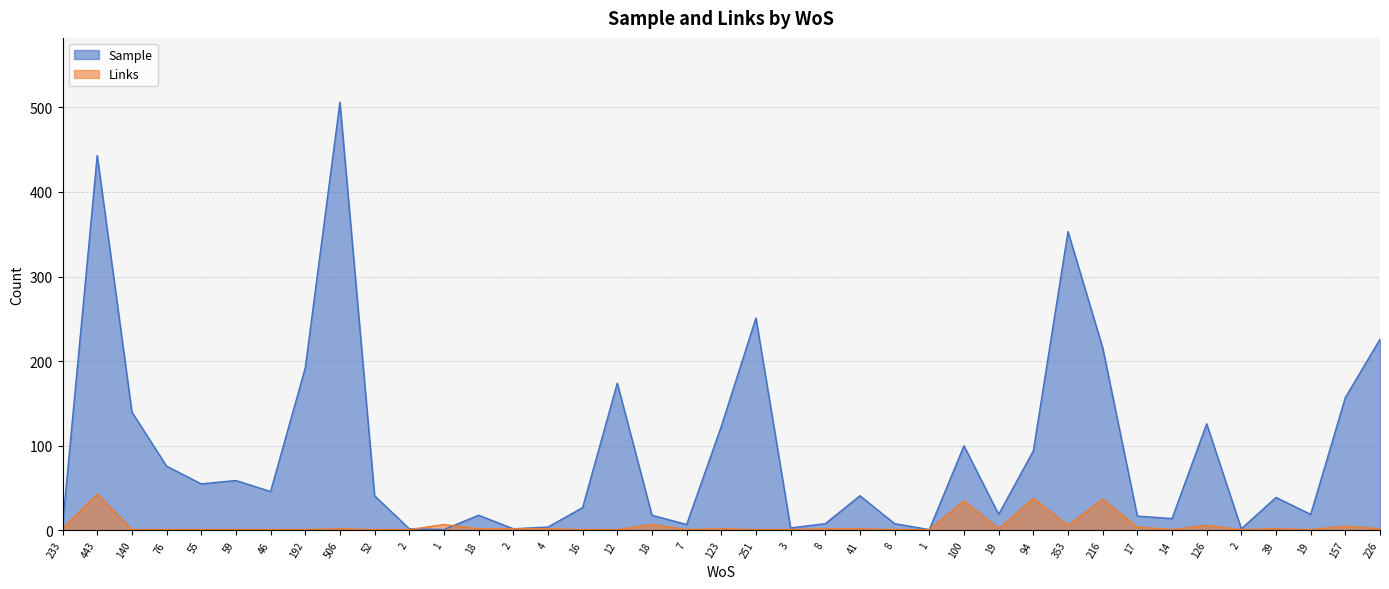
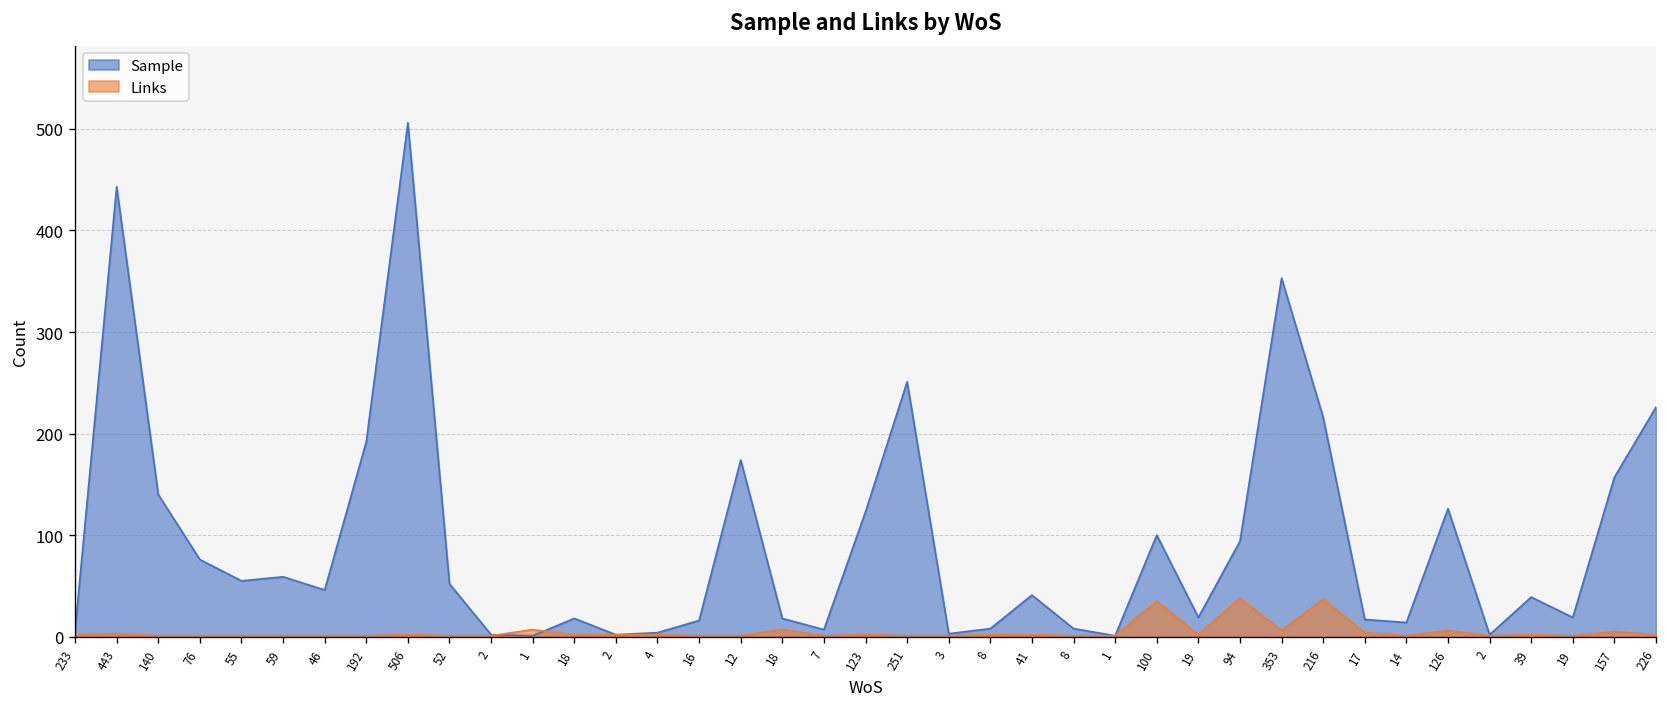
Links, 443: 40 -> 0
Sample, 52: 40 -> 50
Sample, 16: 30 -> 20
